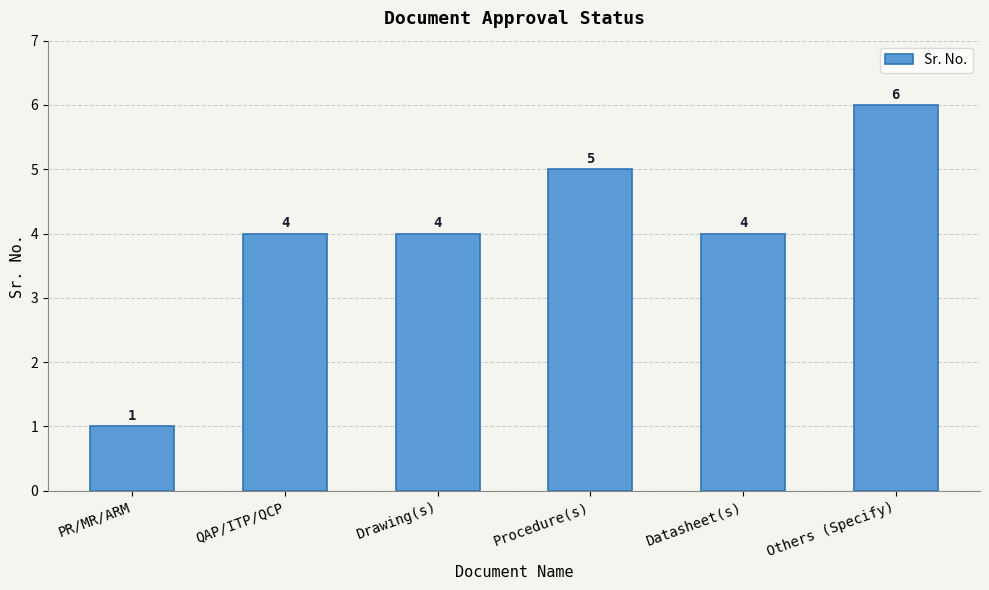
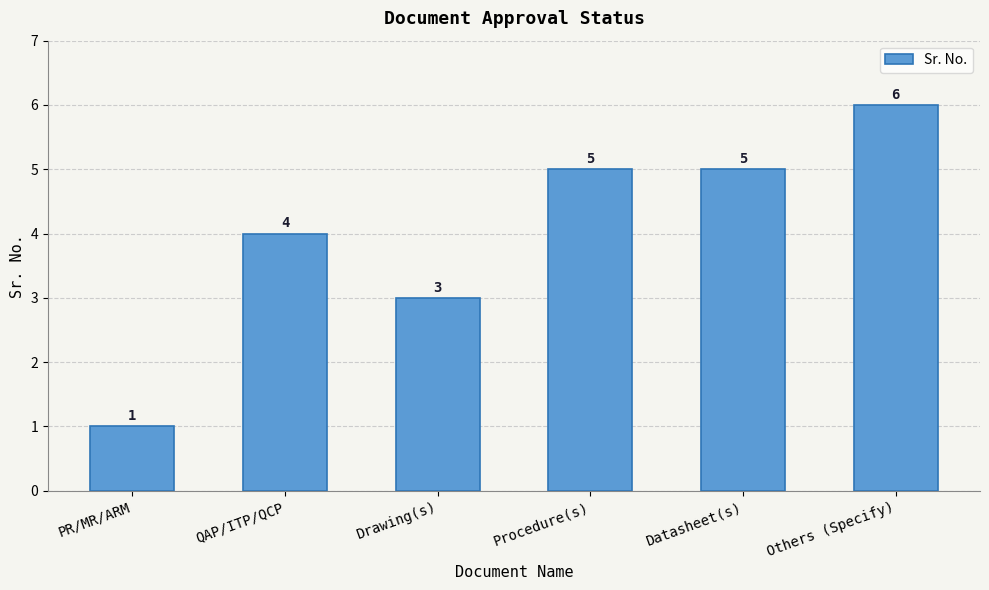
Drawing(s): 4 -> 3
Datasheet(s): 4 -> 5
